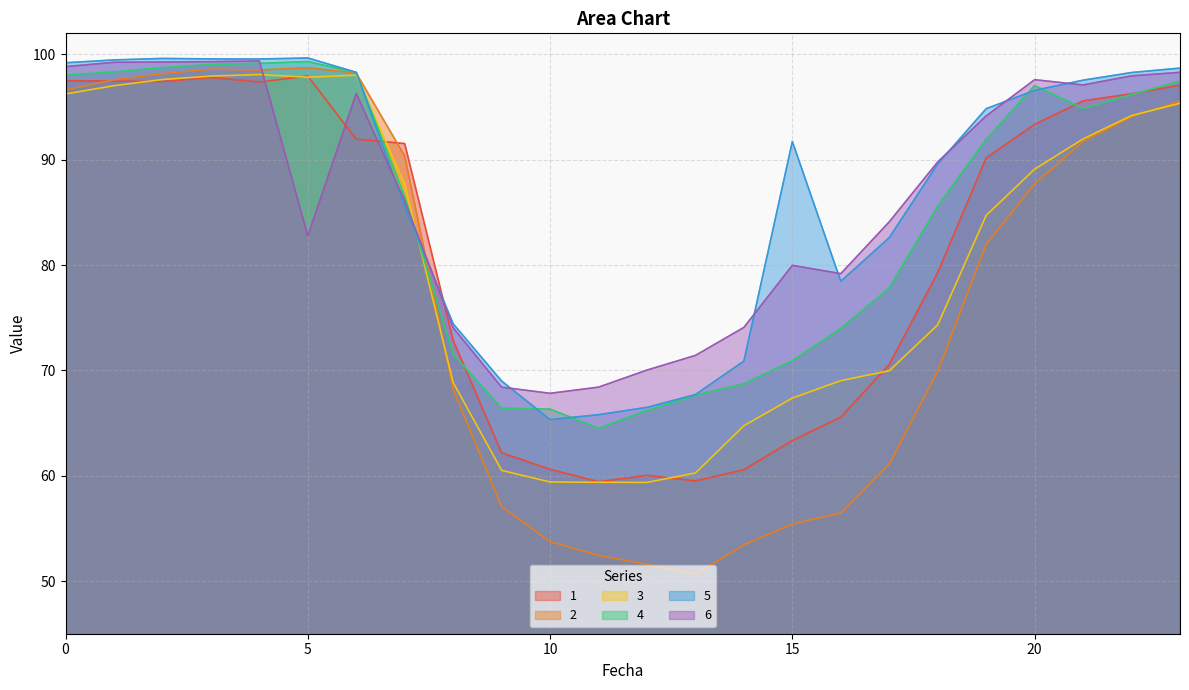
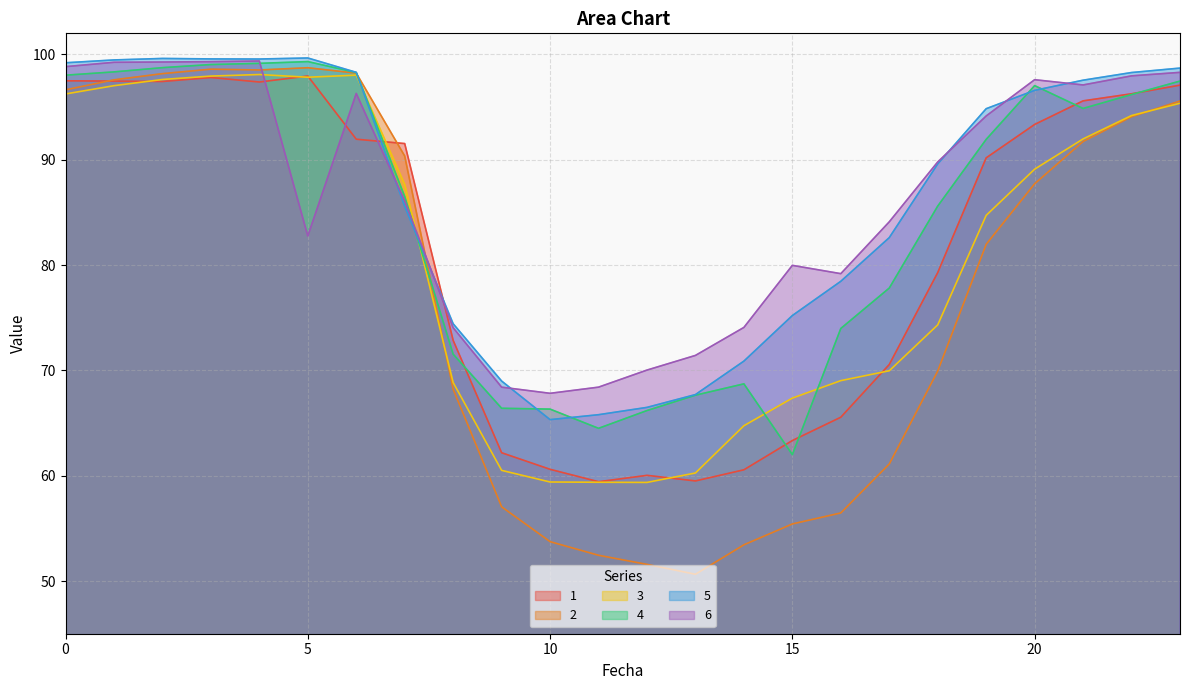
4, 15: 70.9 -> 62.0
5, 15: 91.7 -> 75.2
